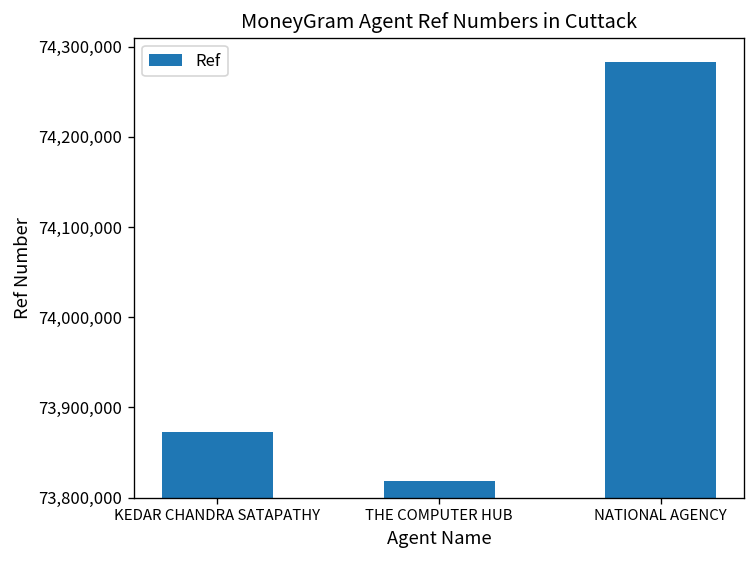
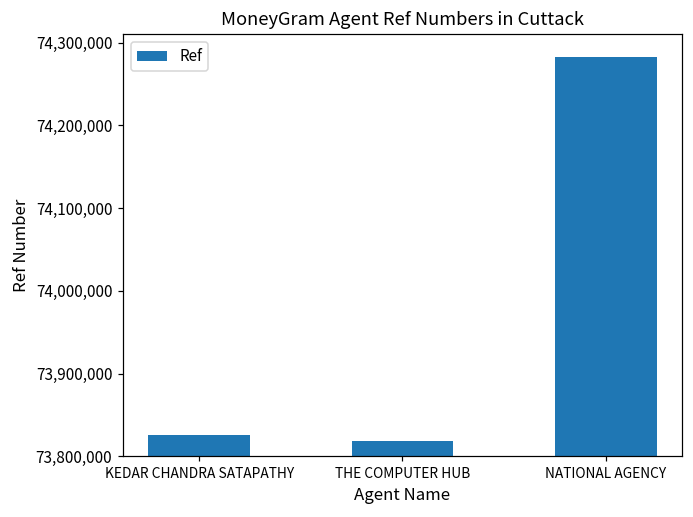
KEDAR CHANDRA SATAPATHY: 73,870,000 -> 73,830,000
